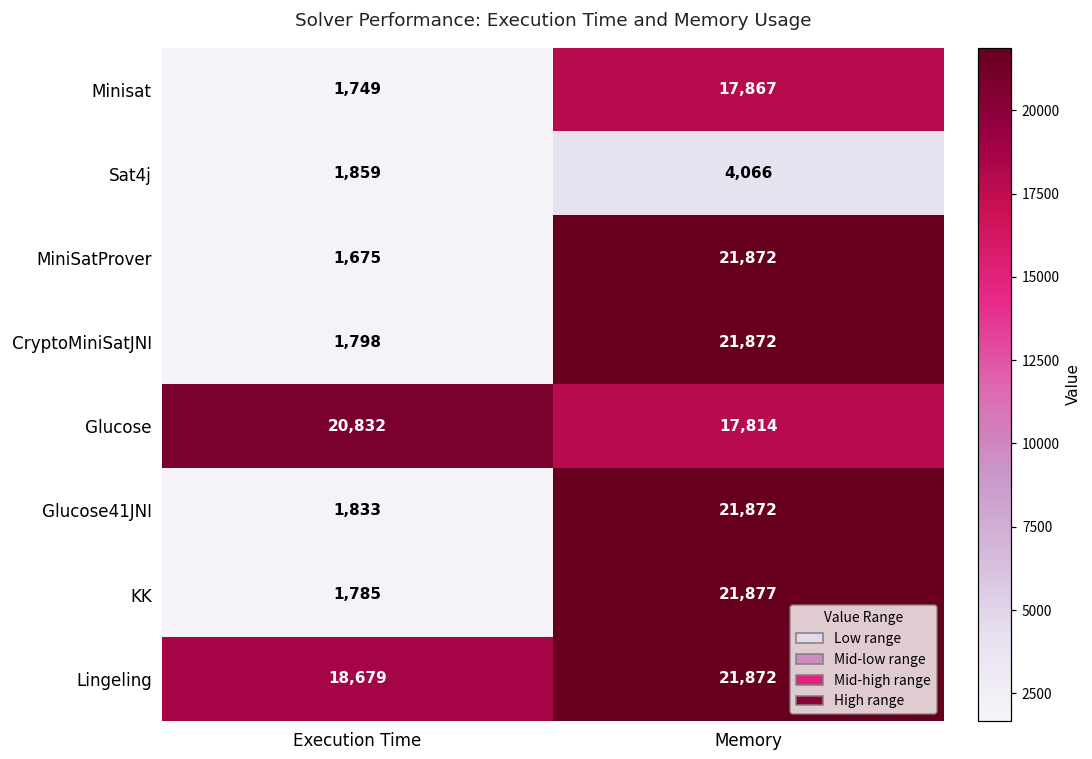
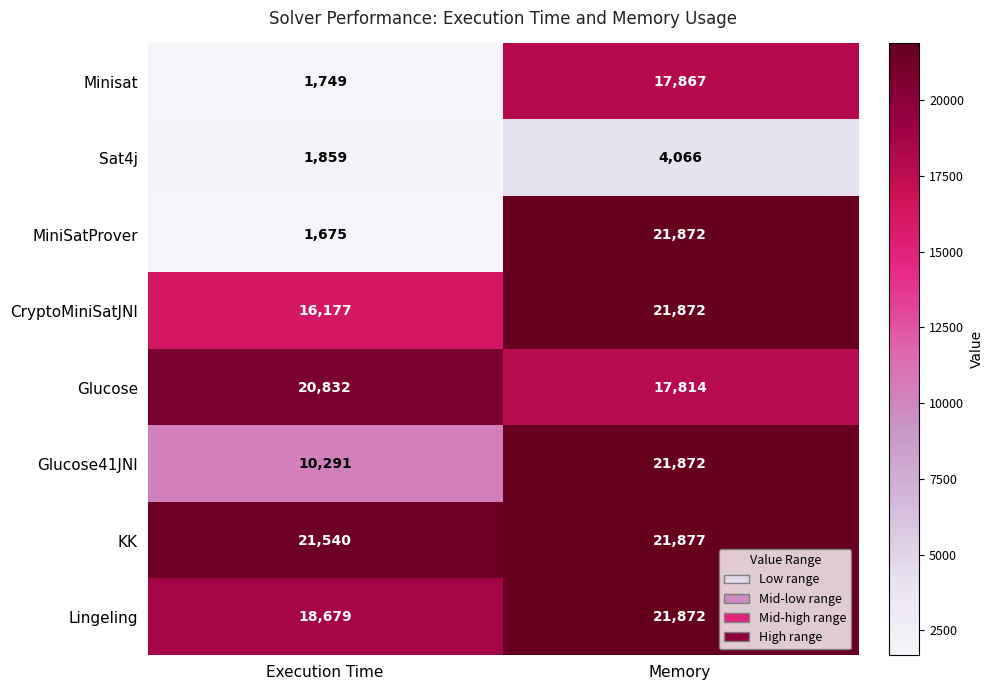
CryptoMiniSatJNI, Execution Time: 1,798 -> 16,177
Glucose41JNI, Execution Time: 1,833 -> 10,291
KK, Execution Time: 1,785 -> 21,540
